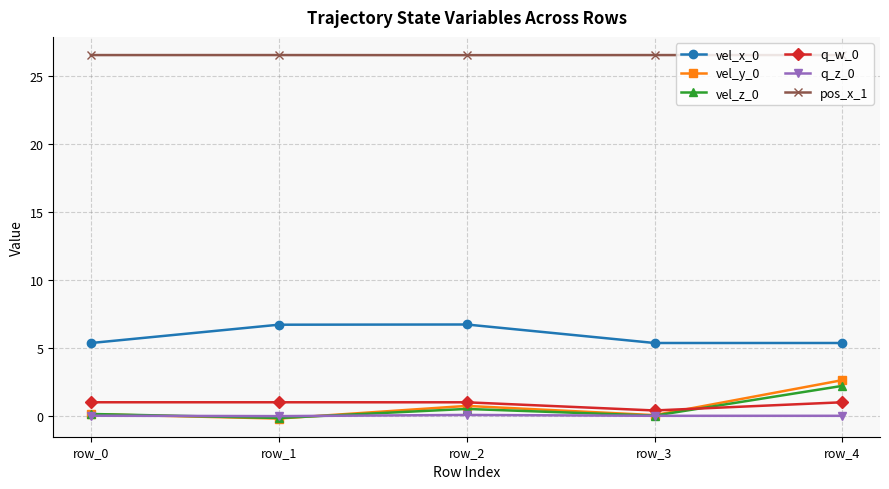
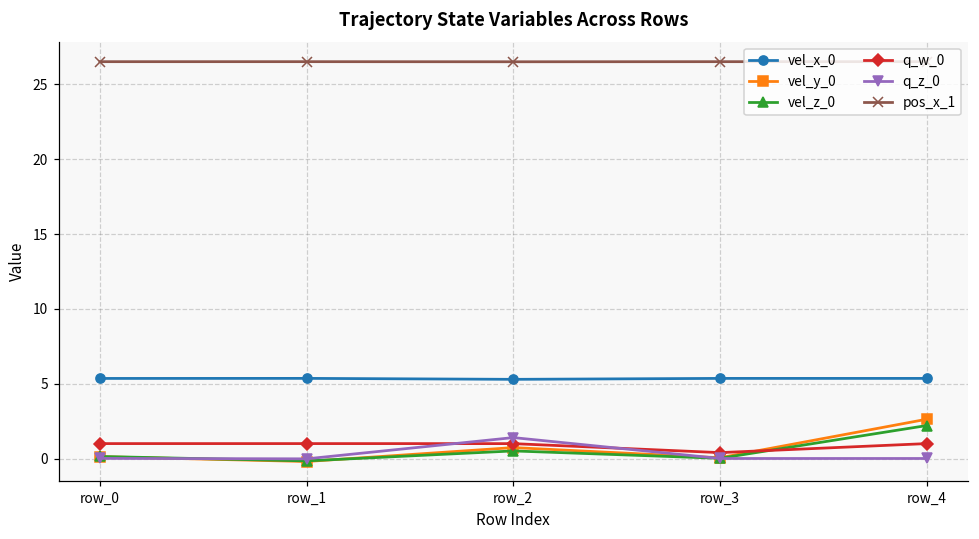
vel_x_0, row_1: 6.7 -> 5.4
vel_x_0, row_2: 6.7 -> 5.3
q_z_0, row_2: 0.1 -> 1.4
